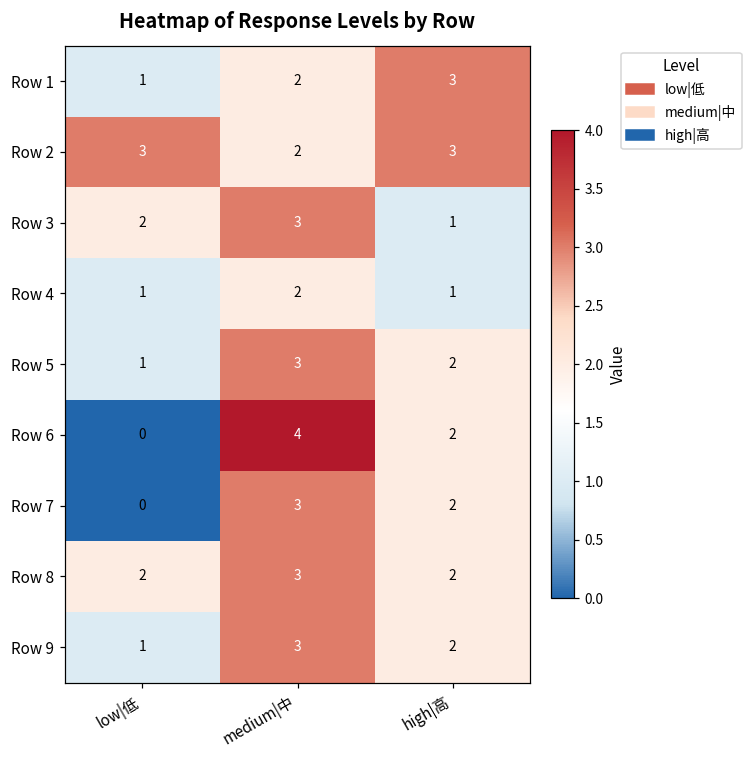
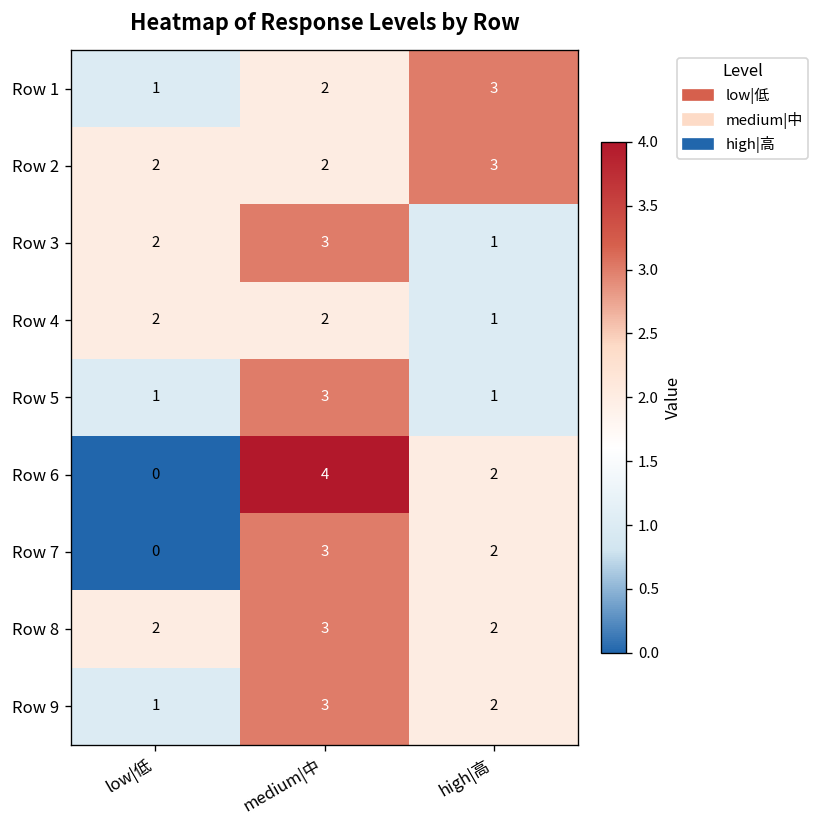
Row 2, low|低: 3 -> 2
Row 4, low|低: 1 -> 2
Row 5, high|高: 2 -> 1
